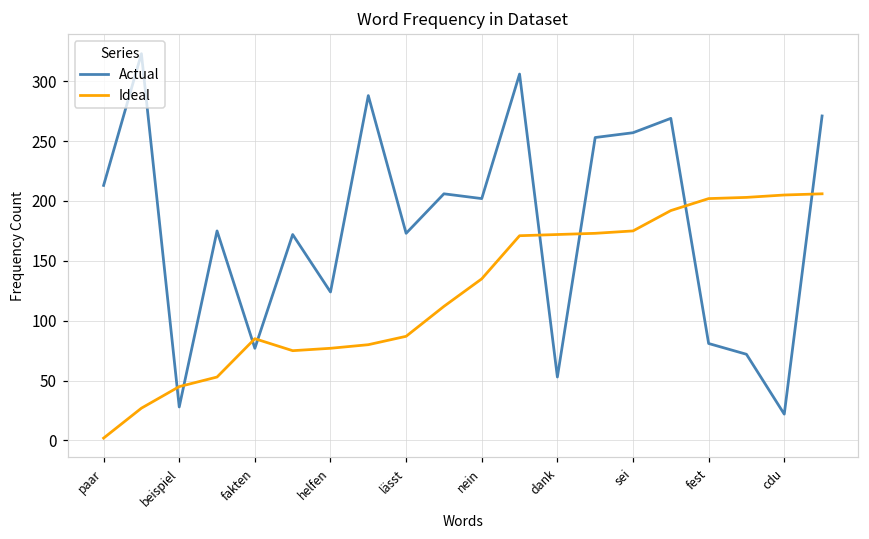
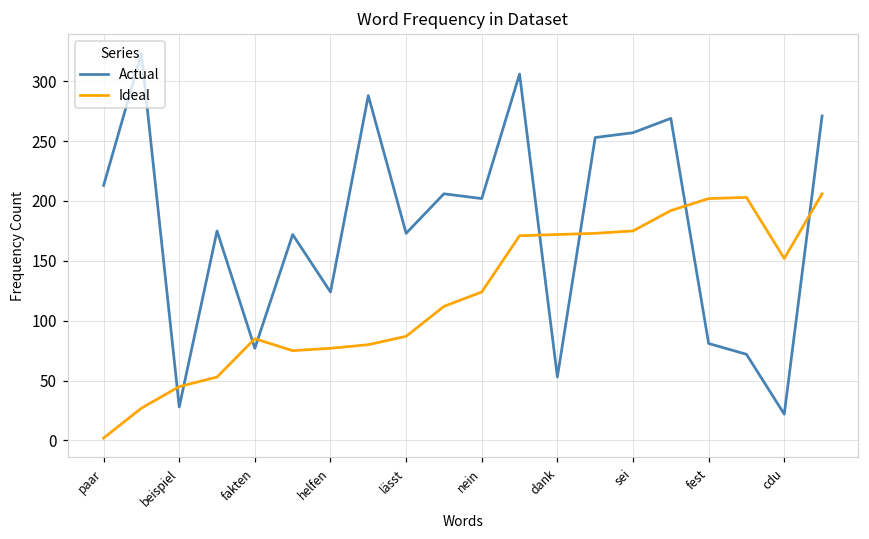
Ideal, nein: 135 -> 124
Ideal, cdu: 205 -> 152
